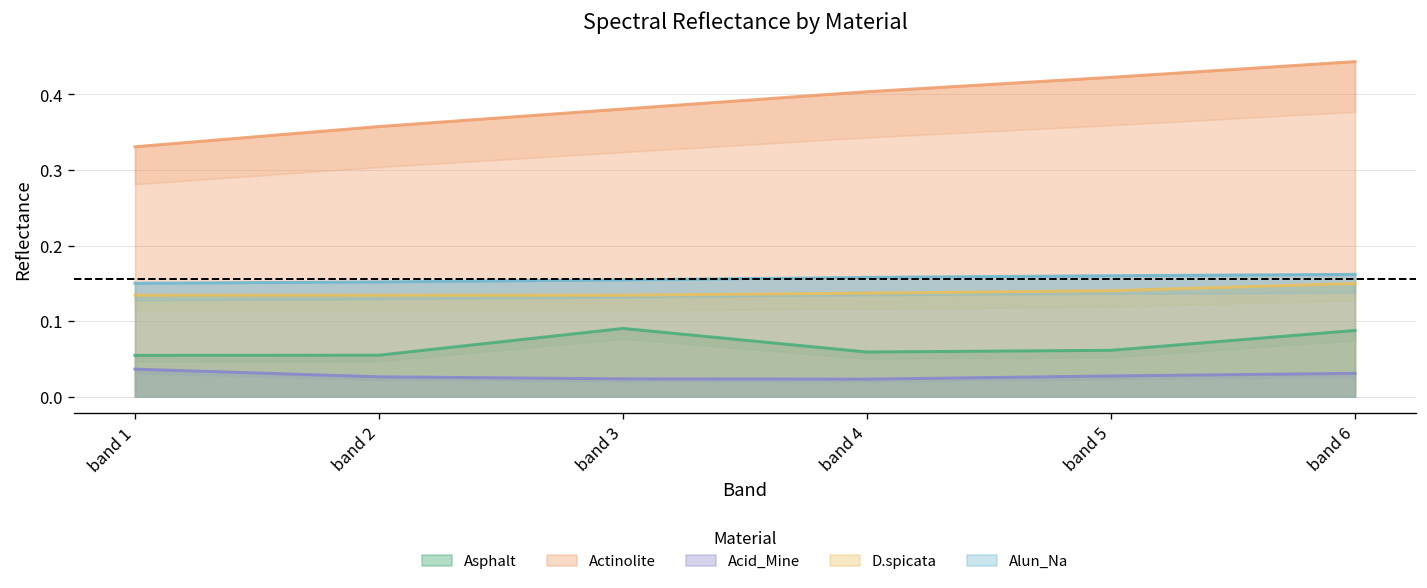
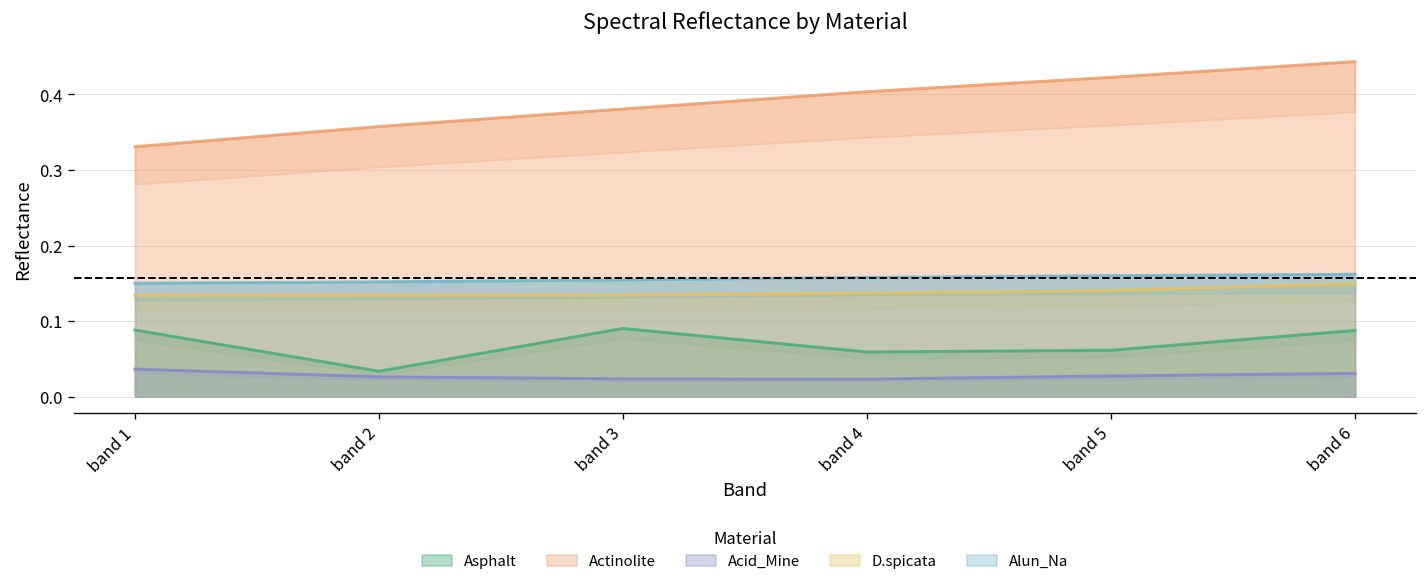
Asphalt, band 1: 0.05 -> 0.09
Asphalt, band 2: 0.05 -> 0.03
